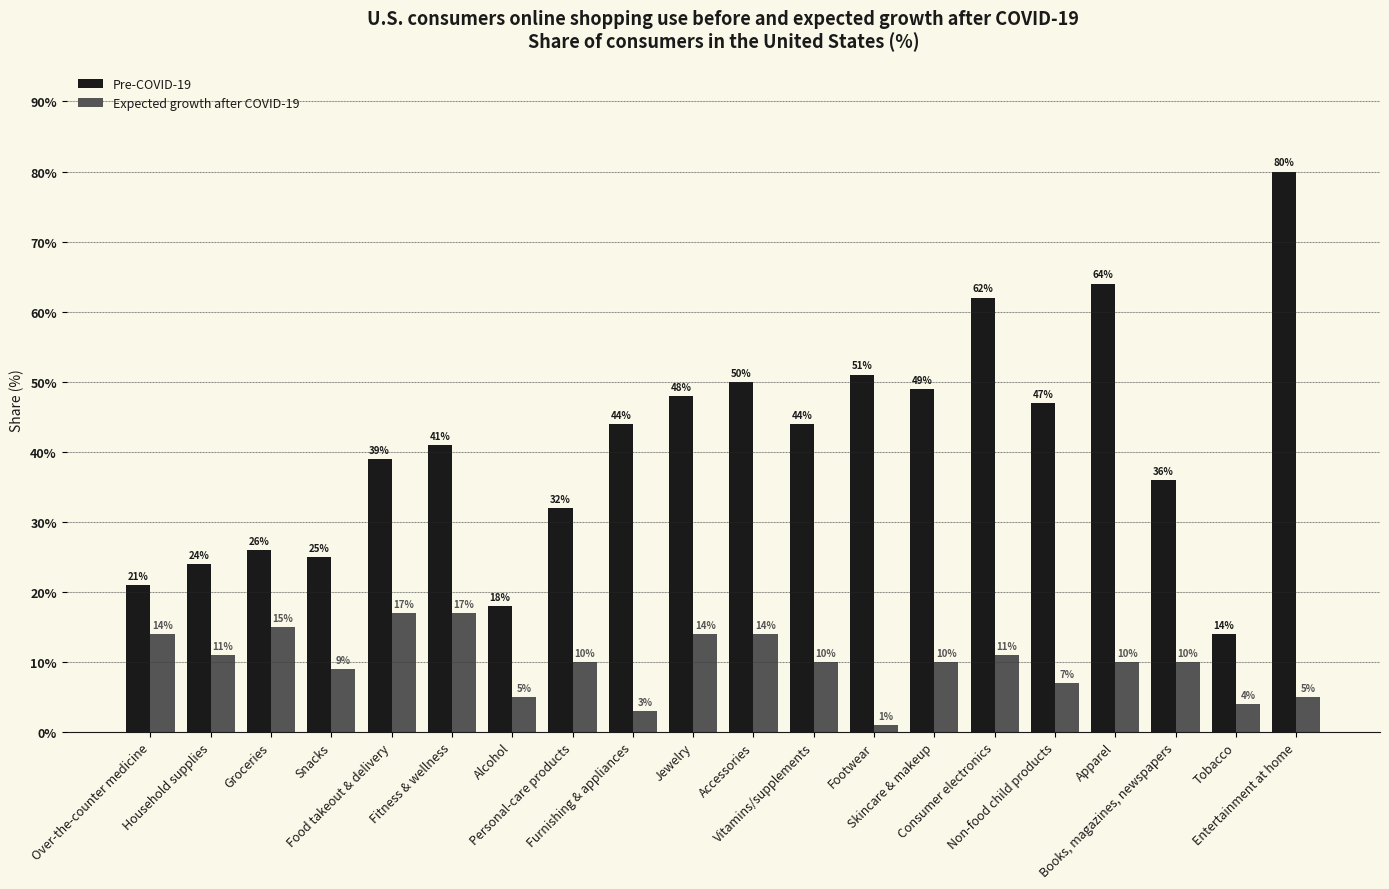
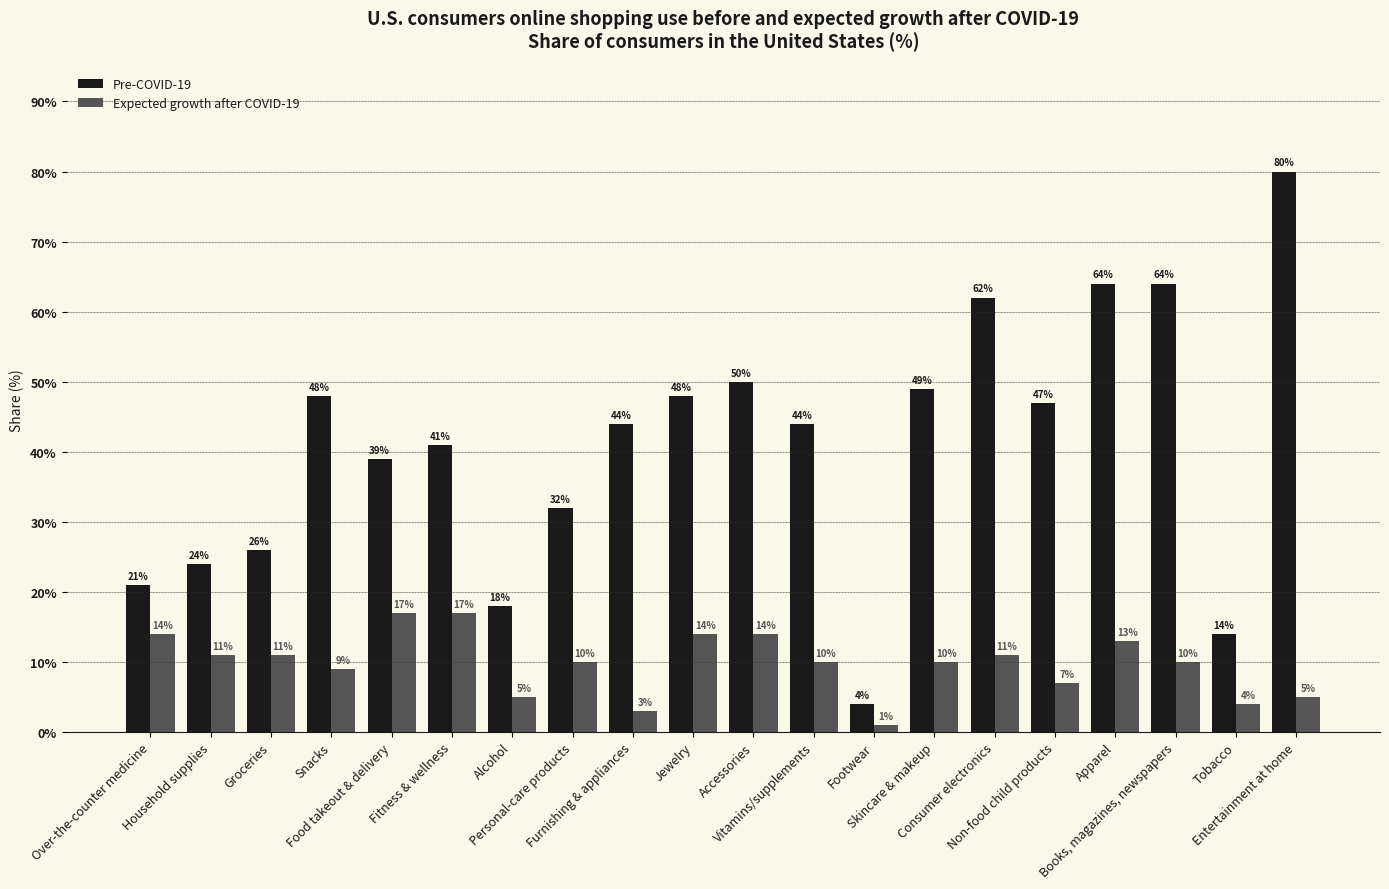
Expected growth after COVID-19, Groceries: 15% -> 11%
Pre-COVID-19, Snacks: 25% -> 48%
Pre-COVID-19, Footwear: 51% -> 4%
Expected growth after COVID-19, Apparel: 10% -> 13%
Pre-COVID-19, Books, magazines, newspapers: 36% -> 64%
